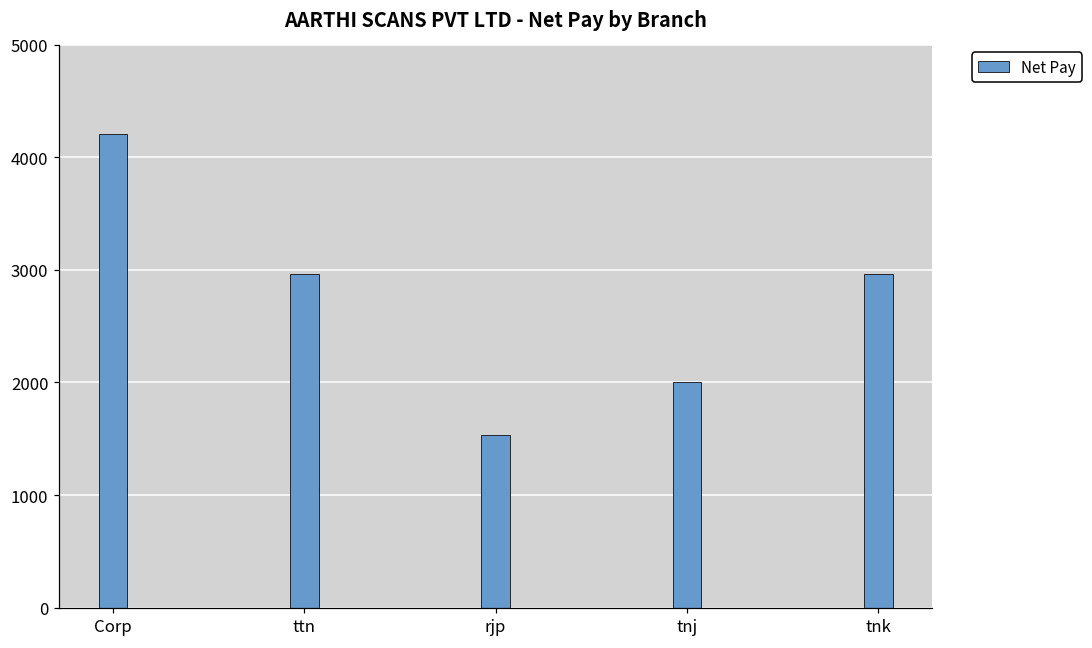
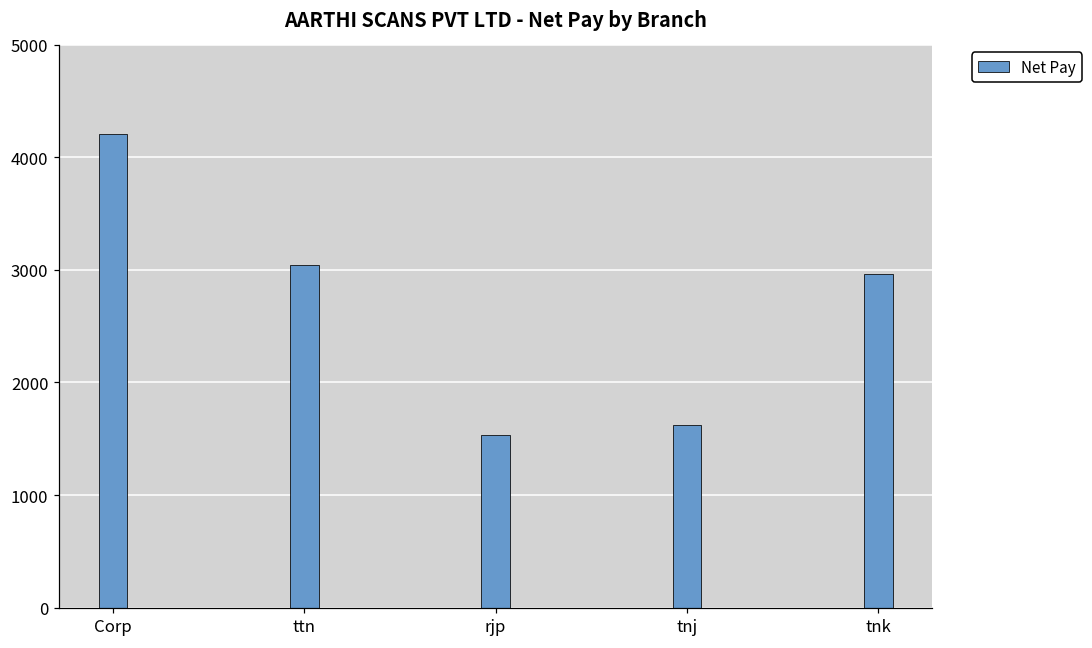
ttn: 2960 -> 3050
tnj: 2000 -> 1620
